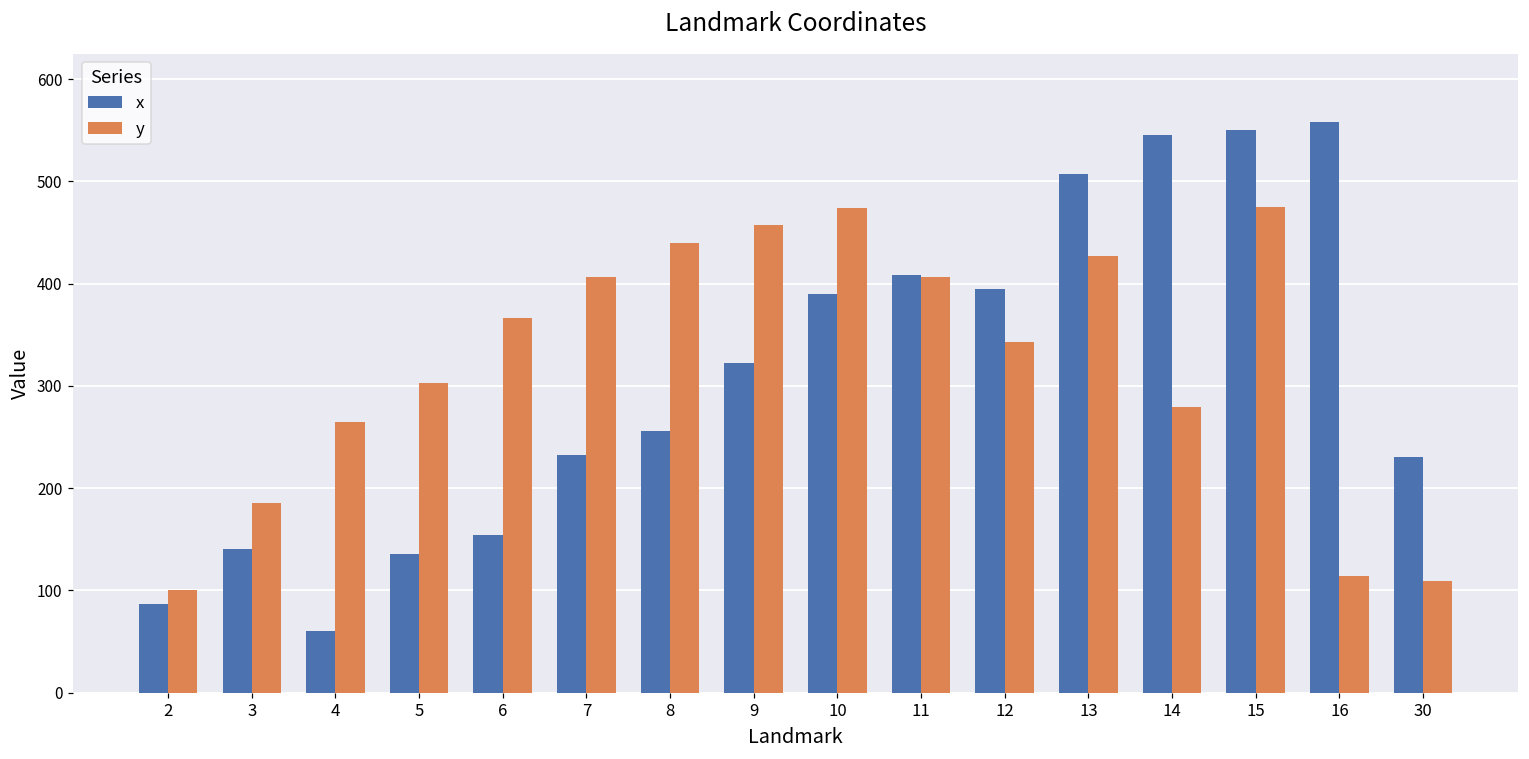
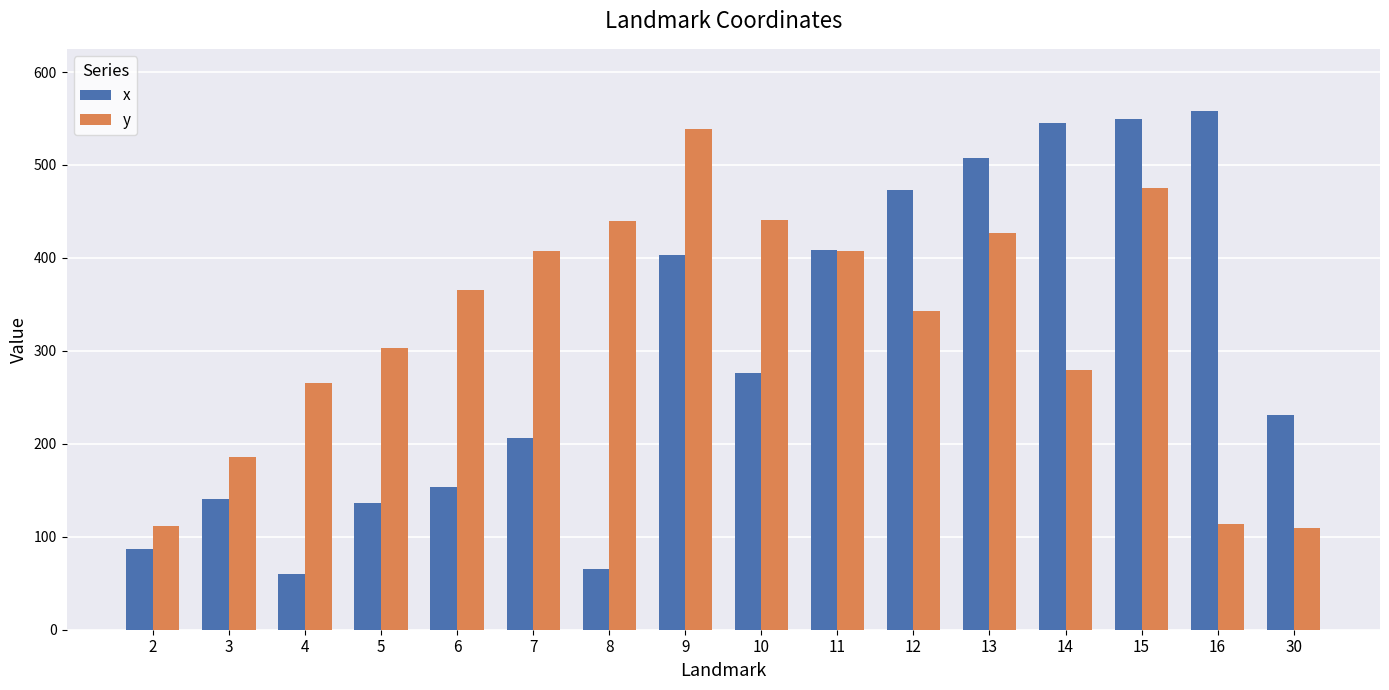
y, 2: 100 -> 110
x, 7: 230 -> 210
x, 8: 260 -> 70
x, 9: 320 -> 400
y, 9: 460 -> 540
x, 10: 390 -> 280
y, 10: 470 -> 440
x, 12: 400 -> 470
